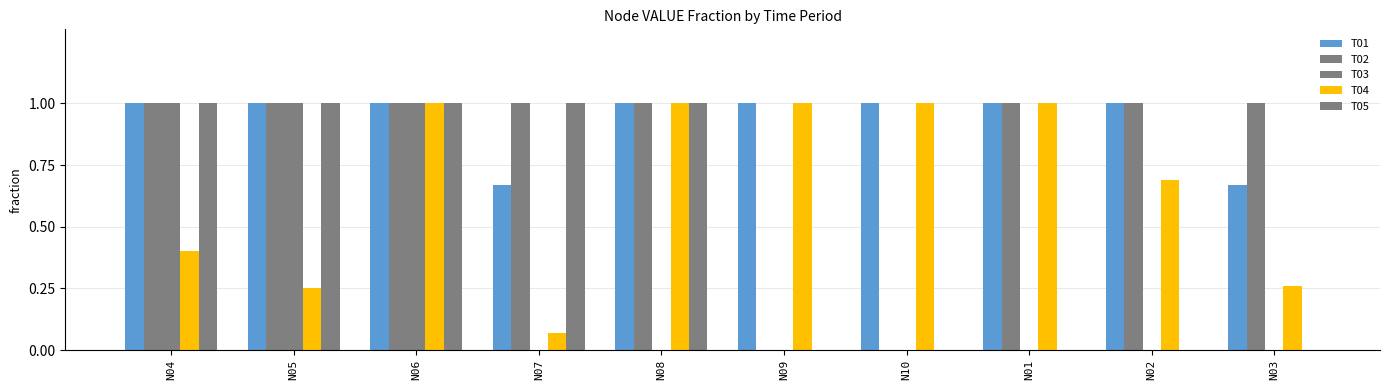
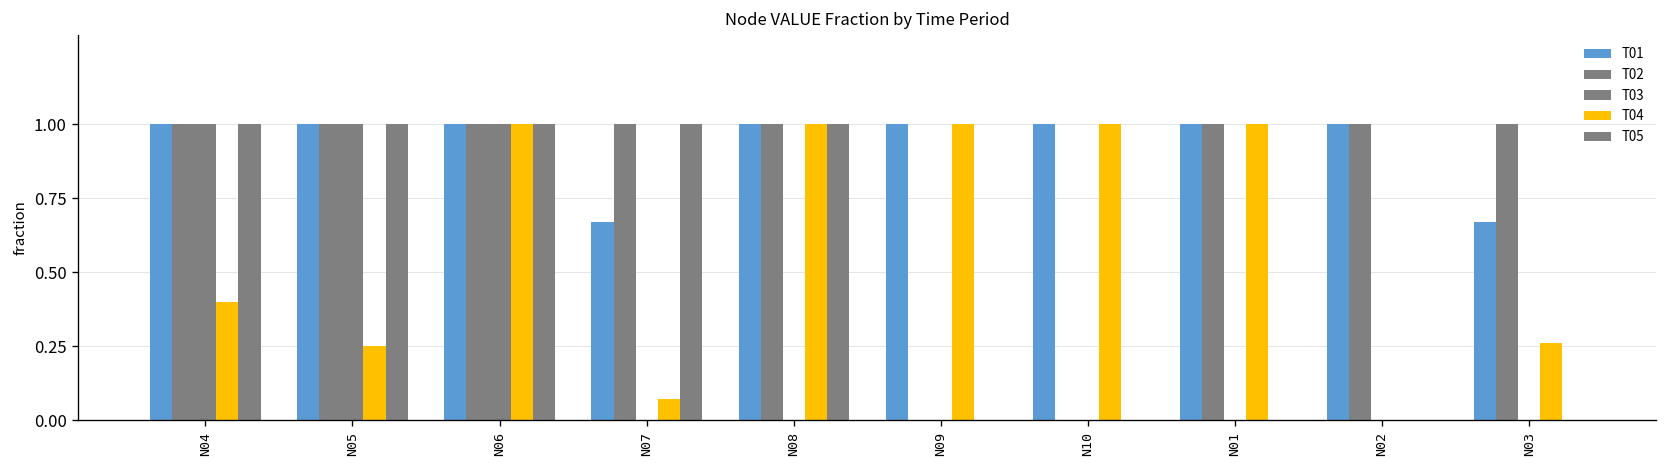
T04, N02: 0.69 -> 0.00
